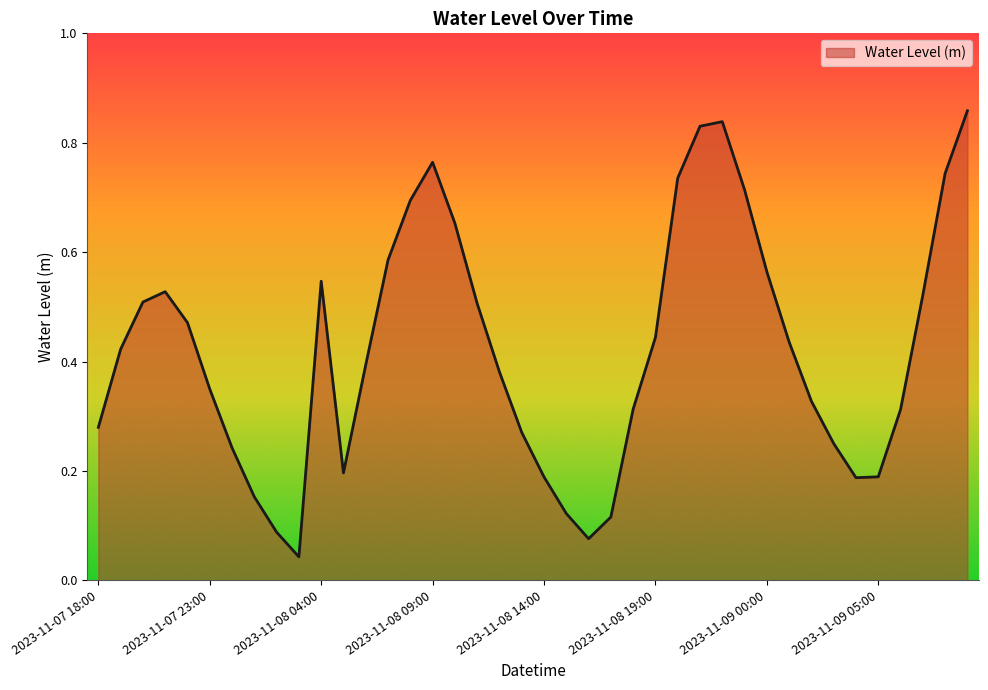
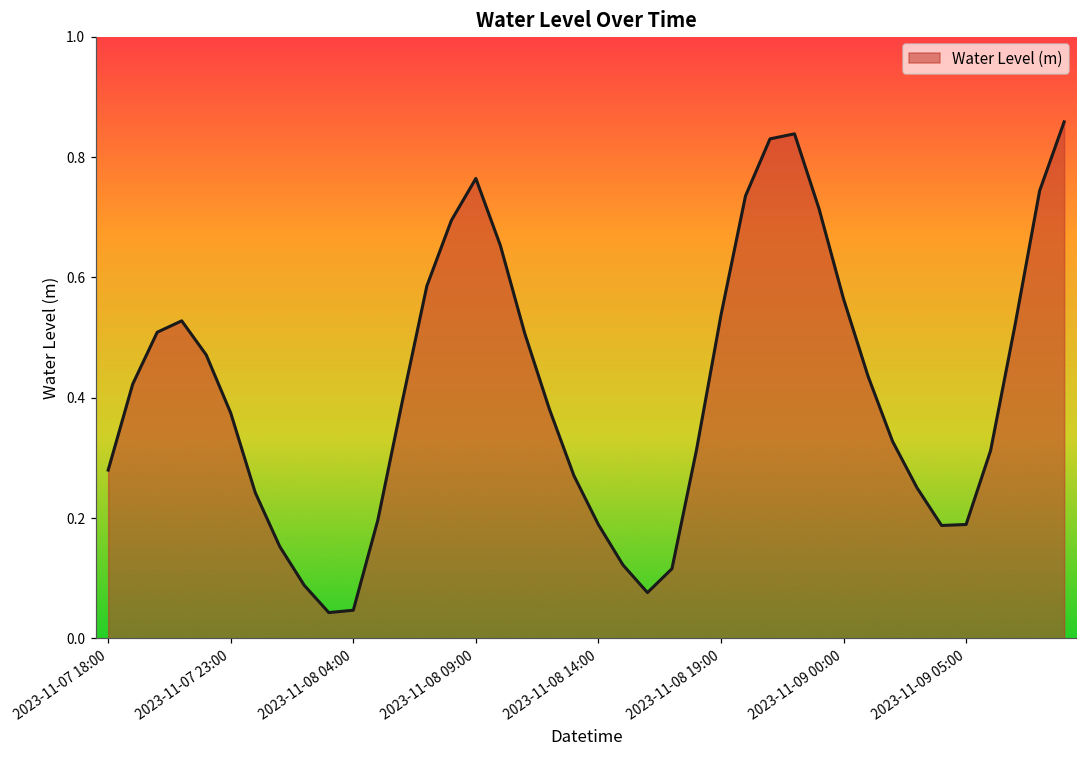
2023-11-07 23:00: 0.35 -> 0.37
2023-11-08 04:00: 0.55 -> 0.05
2023-11-08 19:00: 0.44 -> 0.54
